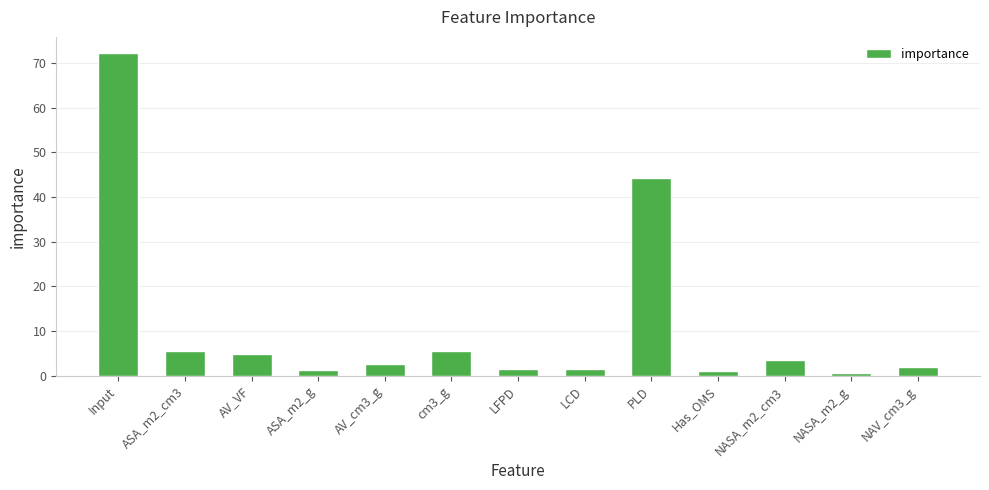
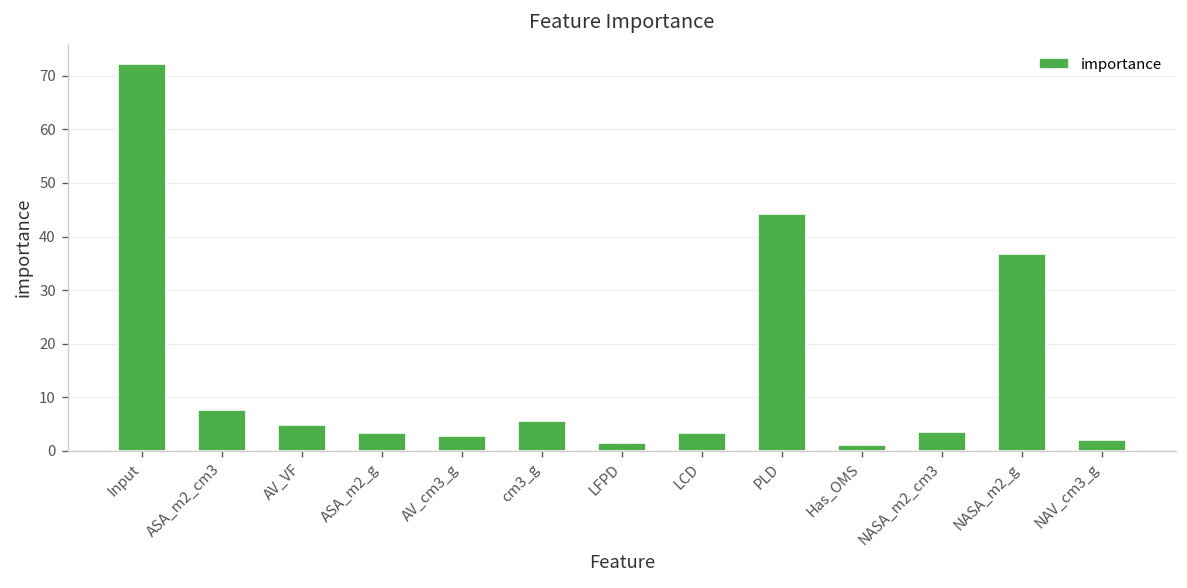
ASA_m2_cm3: 5 -> 8
ASA_m2_g: 1 -> 3
LCD: 1 -> 3
NASA_m2_g: 1 -> 37
